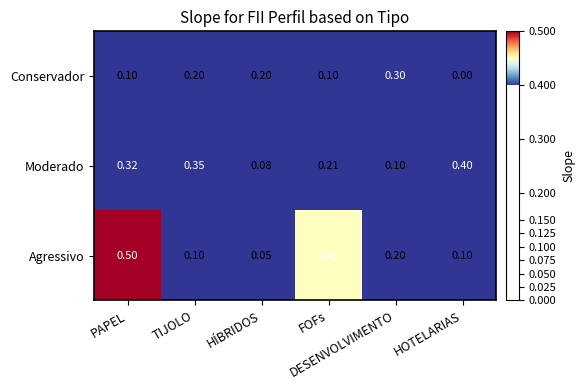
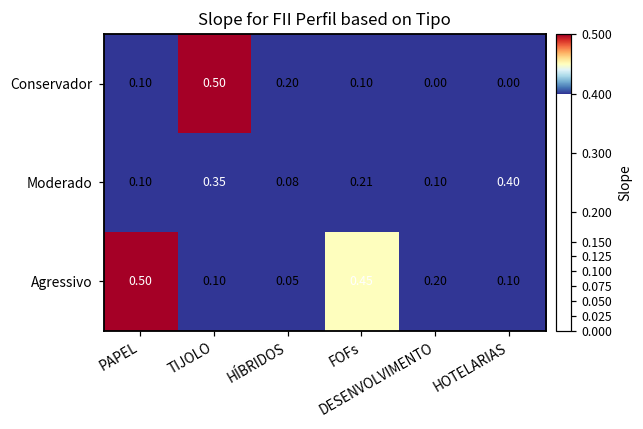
Conservador, TIJOLO: 0.20 -> 0.50
Conservador, DESENVOLVIMENTO: 0.30 -> 0.00
Moderado, PAPEL: 0.32 -> 0.10
